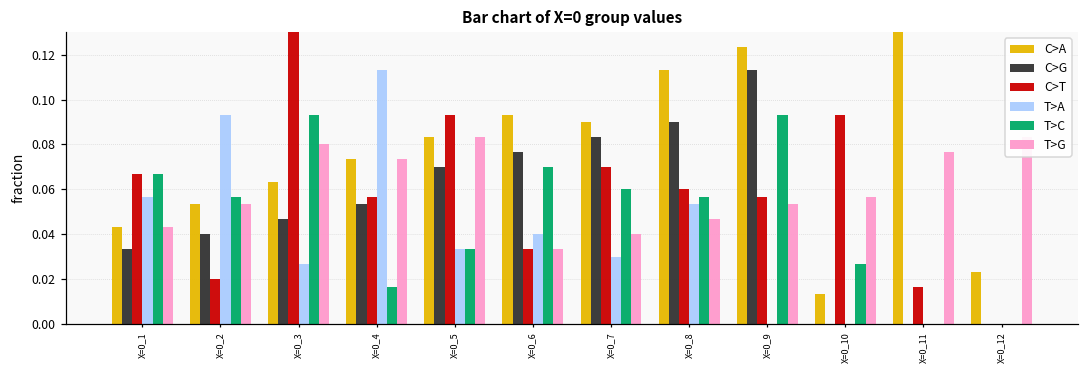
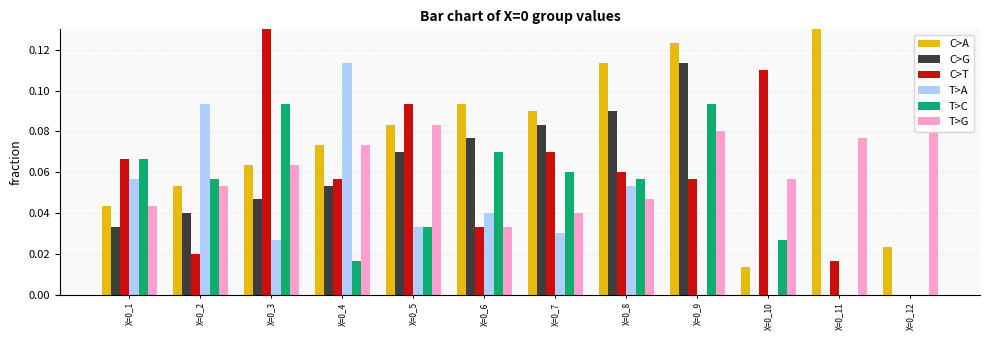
T>G, X=0_3: 0.080 -> 0.063
T>G, X=0_9: 0.053 -> 0.080
C>T, X=0_10: 0.093 -> 0.110
